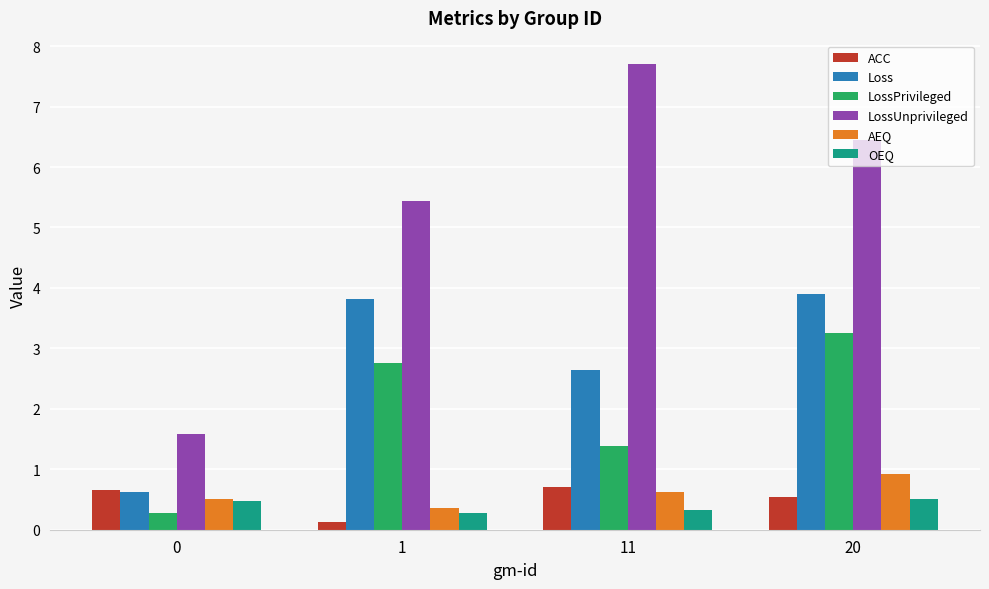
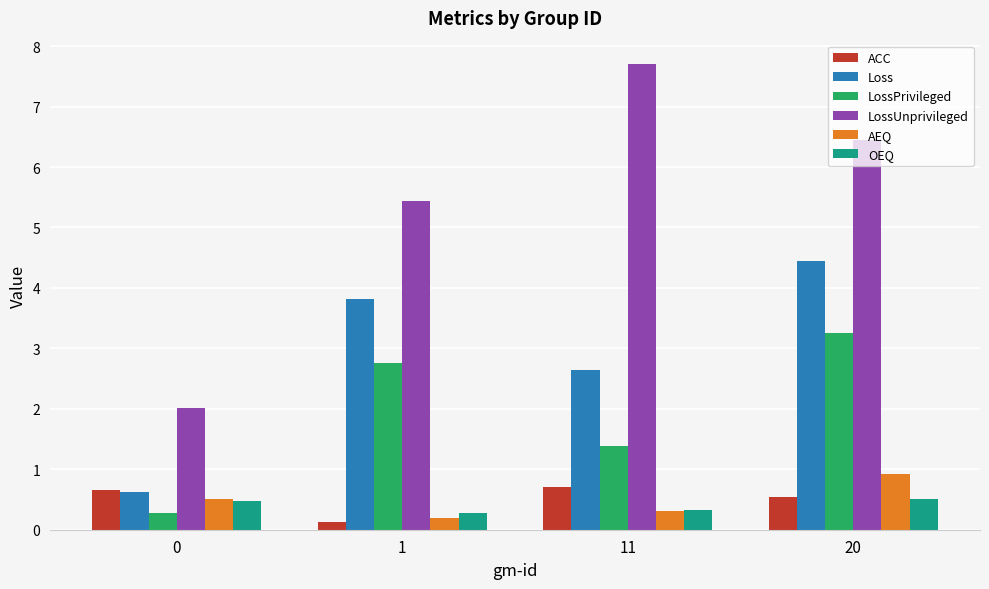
LossUnprivileged, 0: 1.6 -> 2.0
AEQ, 1: 0.4 -> 0.2
AEQ, 11: 0.6 -> 0.3
Loss, 20: 3.9 -> 4.4
